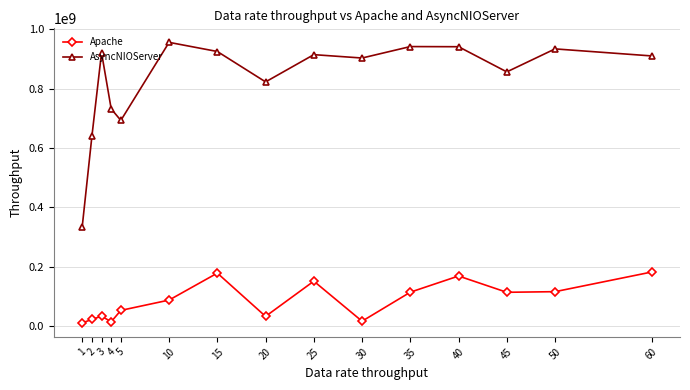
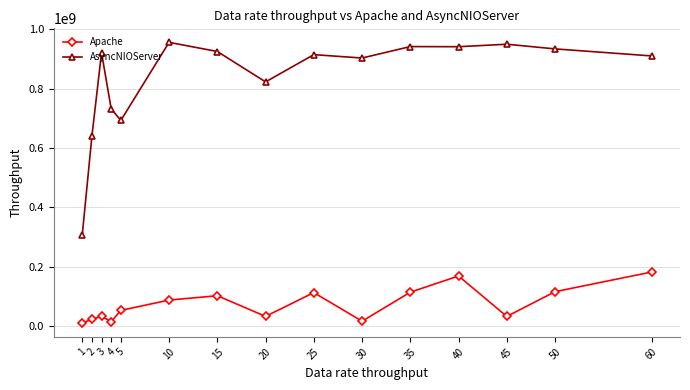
AsyncNIOServer, 1: 340000000 -> 310000000
Apache, 15: 180000000 -> 100000000
Apache, 25: 150000000 -> 110000000
Apache, 45: 110000000 -> 30000000
AsyncNIOServer, 45: 860000000 -> 950000000
